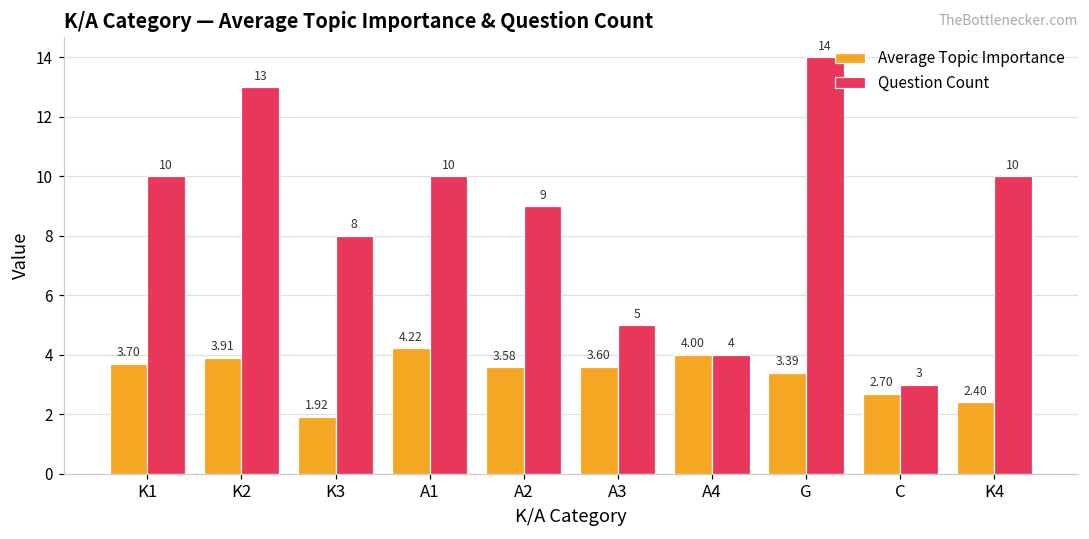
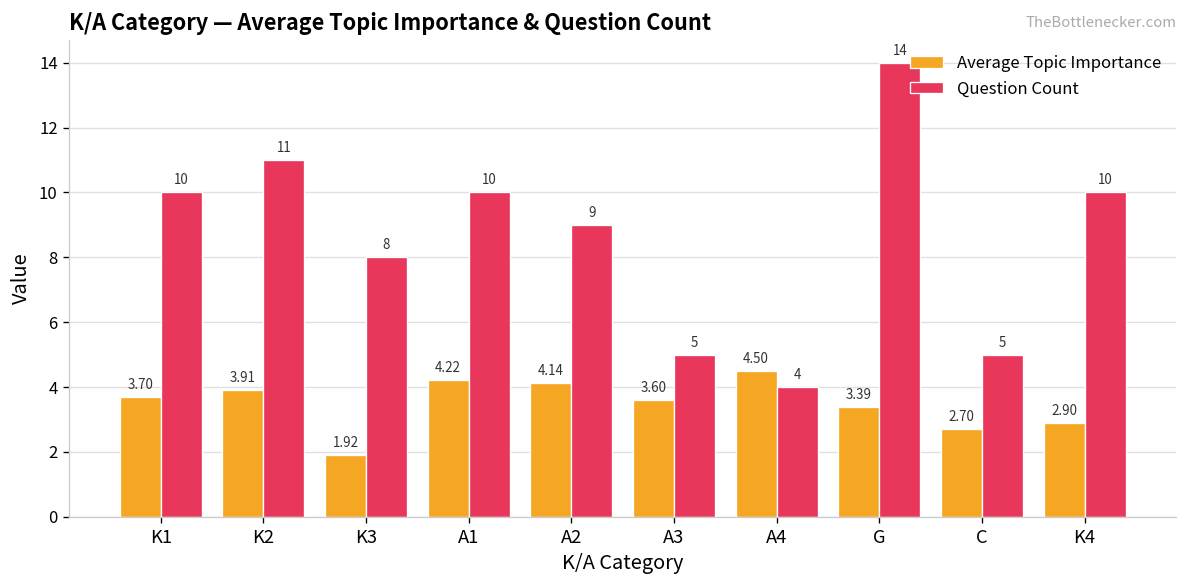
Question Count, K2: 13 -> 11
Average Topic Importance, A2: 3.58 -> 4.14
Average Topic Importance, A4: 4.00 -> 4.50
Question Count, C: 3 -> 5
Average Topic Importance, K4: 2.40 -> 2.90
